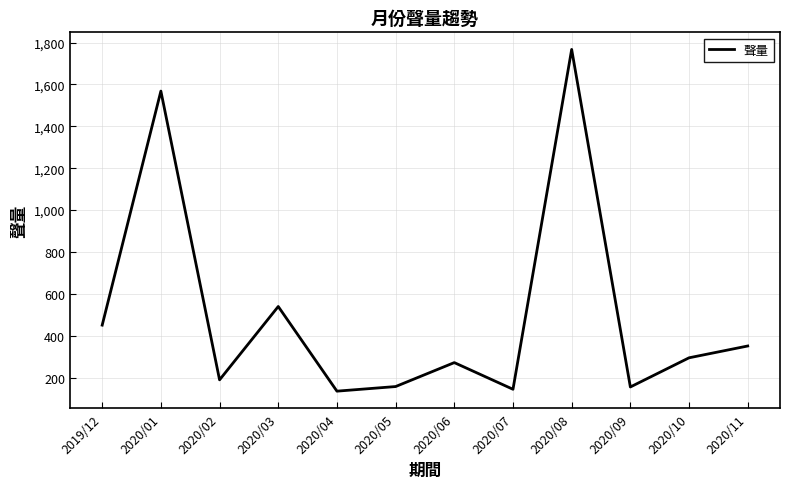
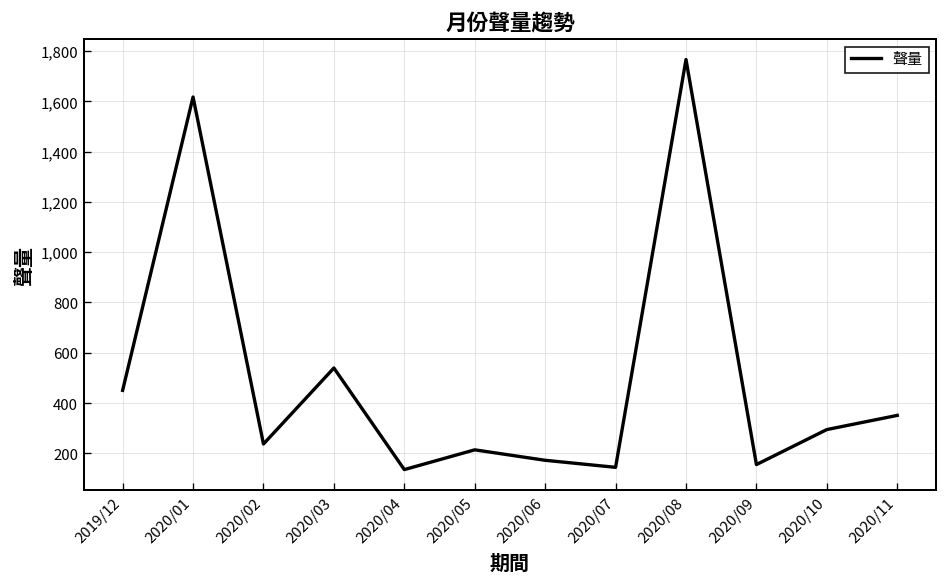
2020/01: 1,570 -> 1,620
2020/02: 190 -> 240
2020/05: 160 -> 210
2020/06: 270 -> 170
